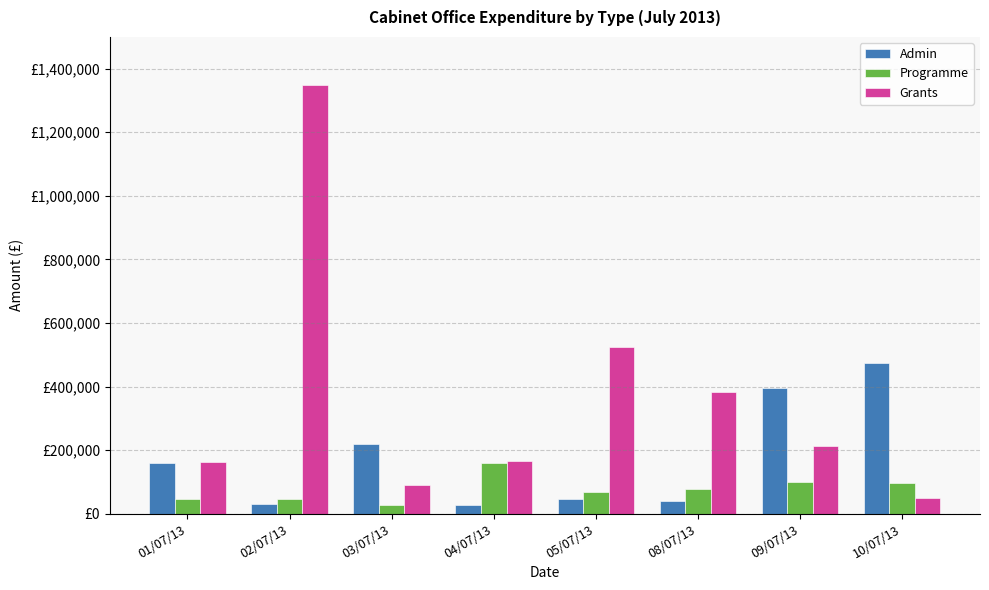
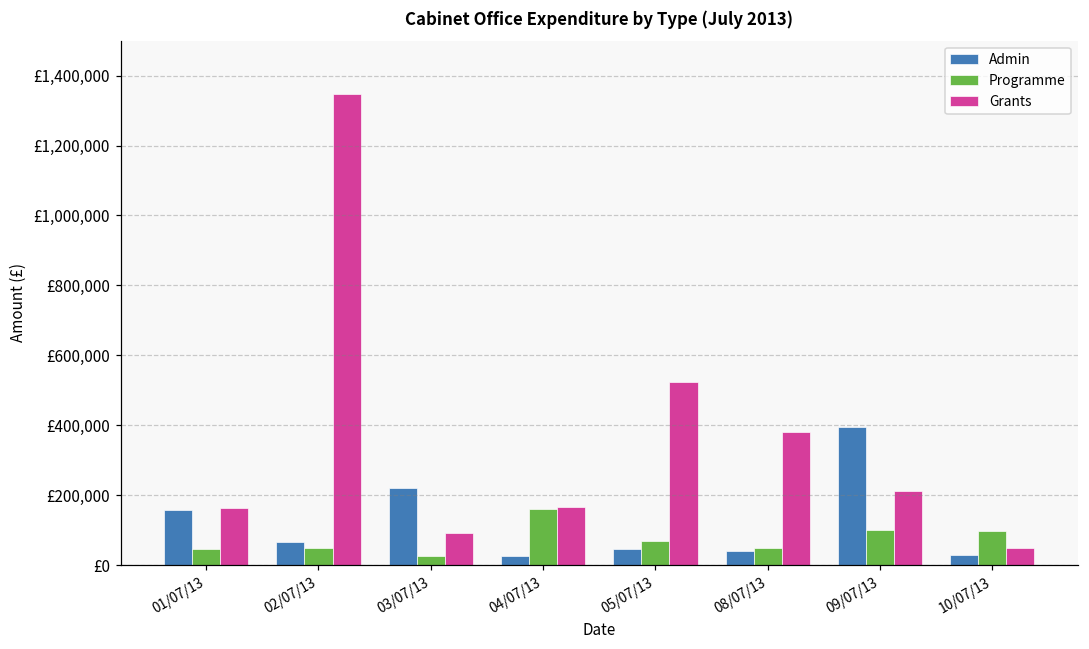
Admin, 02/07/13: £30,000 -> £70,000
Programme, 08/07/13: £80,000 -> £50,000
Admin, 10/07/13: £470,000 -> £30,000
